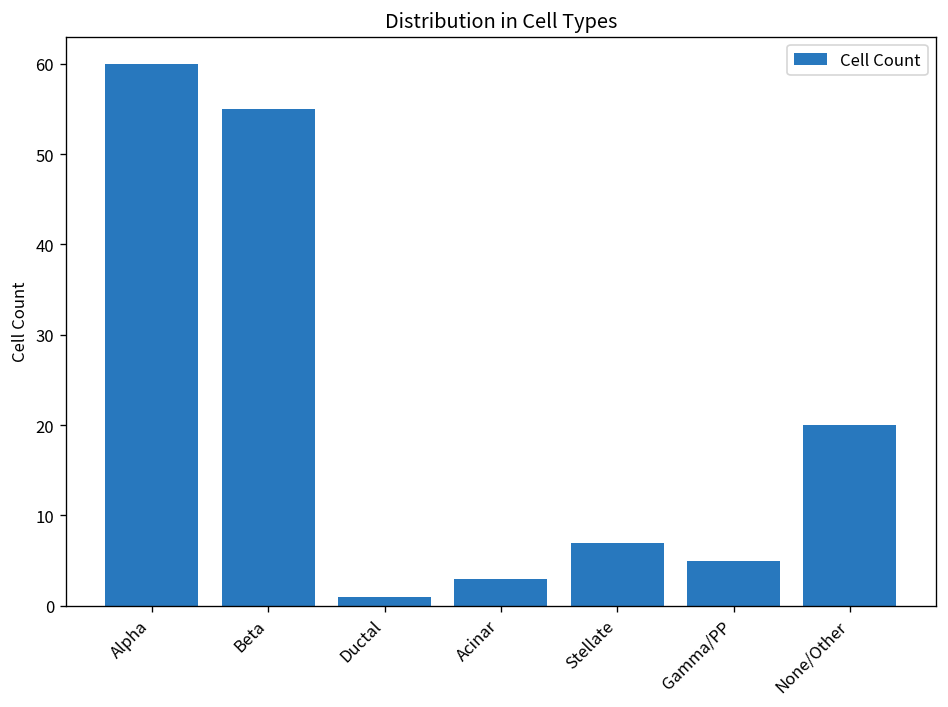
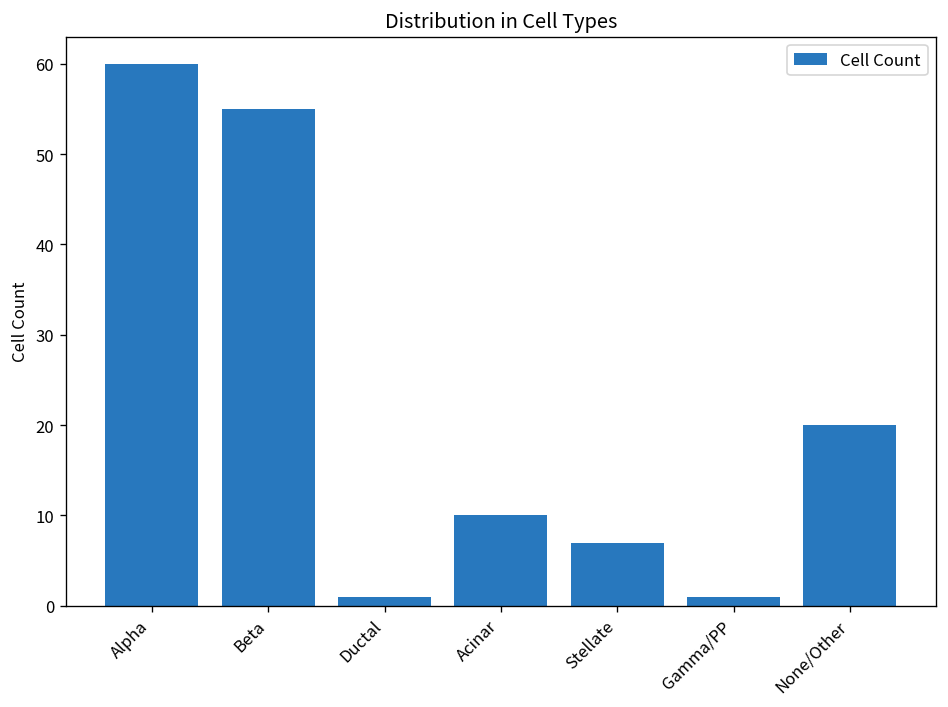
Acinar: 3 -> 10
Gamma/PP: 5 -> 1
